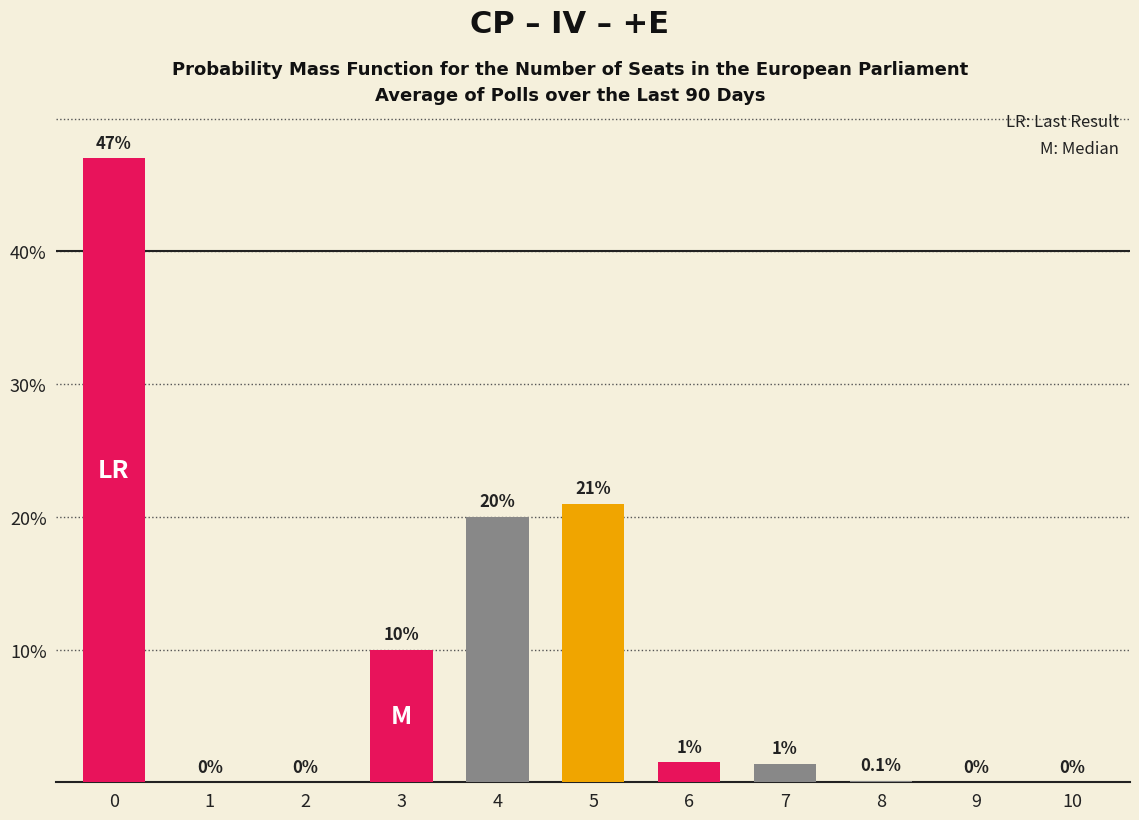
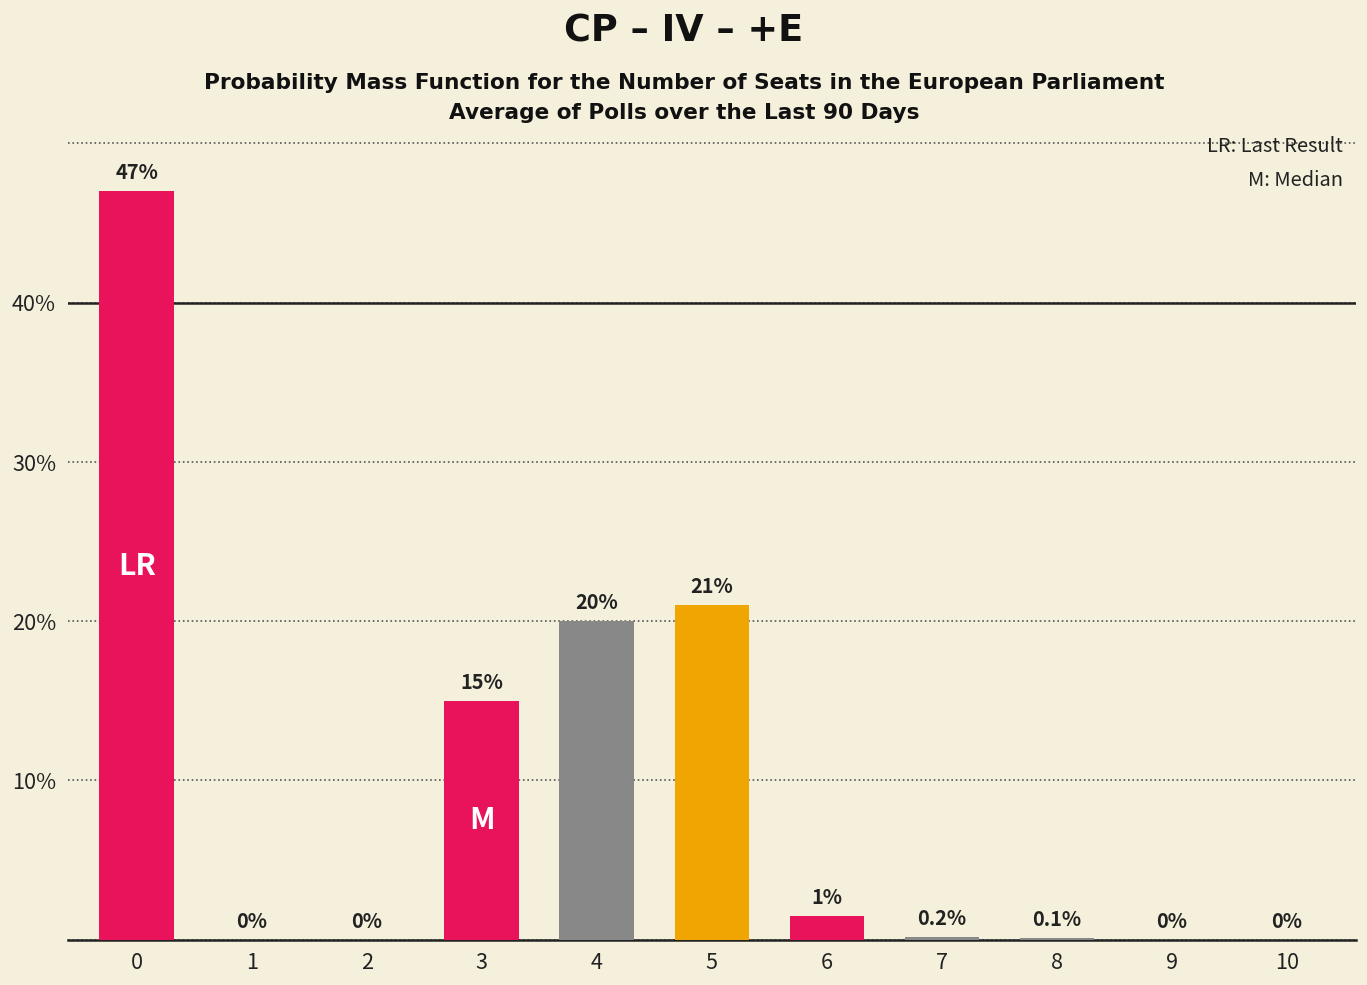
3: 10% -> 15%
7: 1% -> 0.2%
